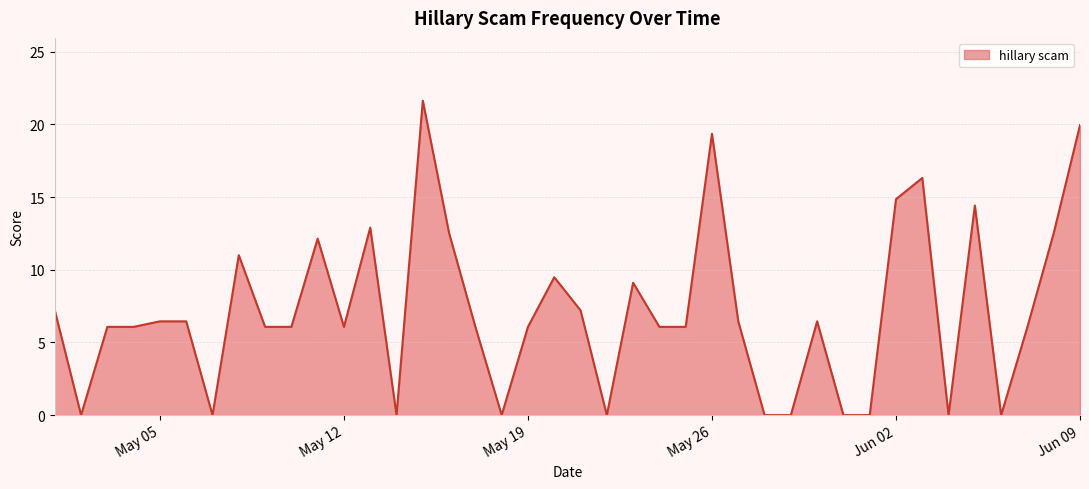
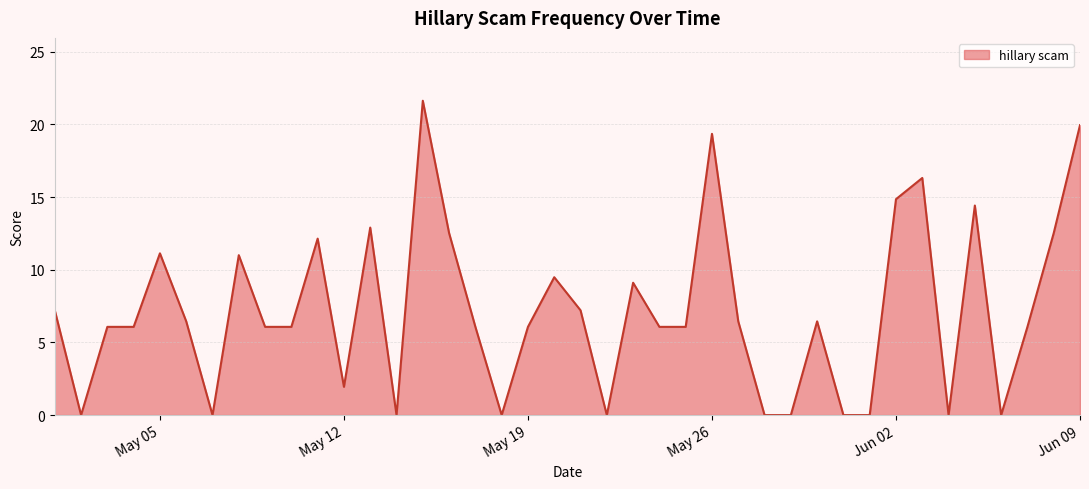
May 05: 6.5 -> 11.1
May 12: 6.1 -> 1.9
